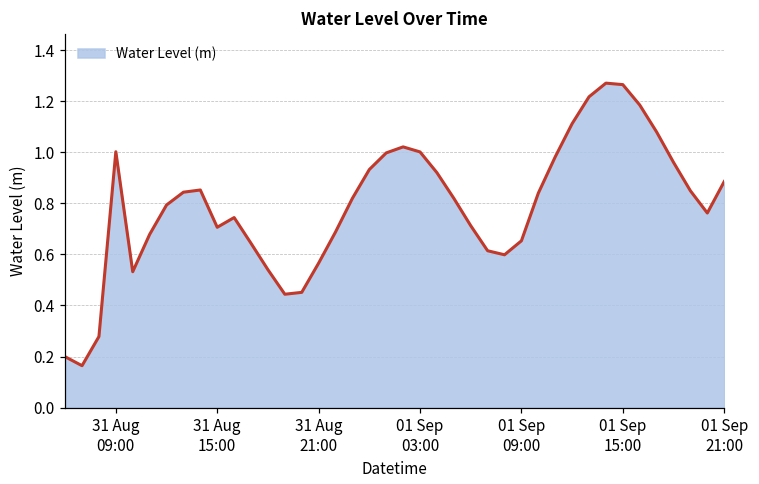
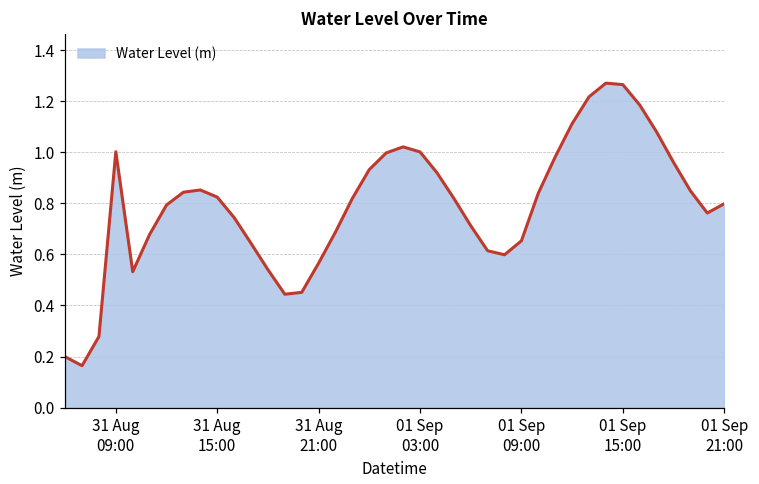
31 Aug 15:00: 0.71 -> 0.82
01 Sep 21:00: 0.89 -> 0.80
